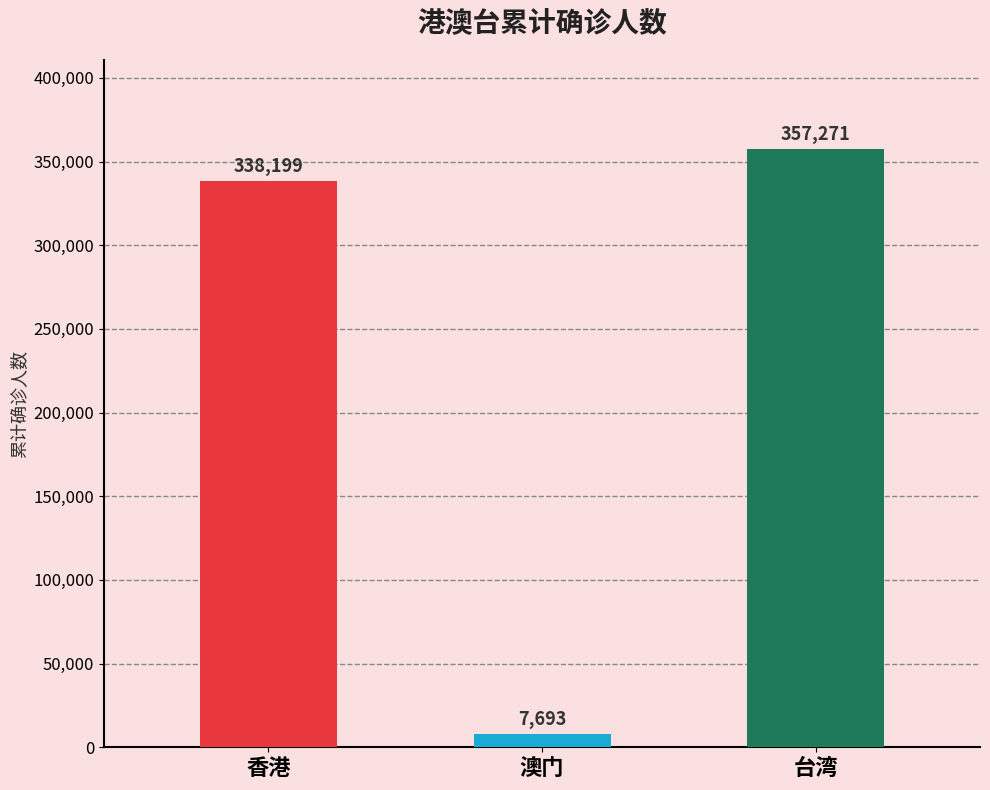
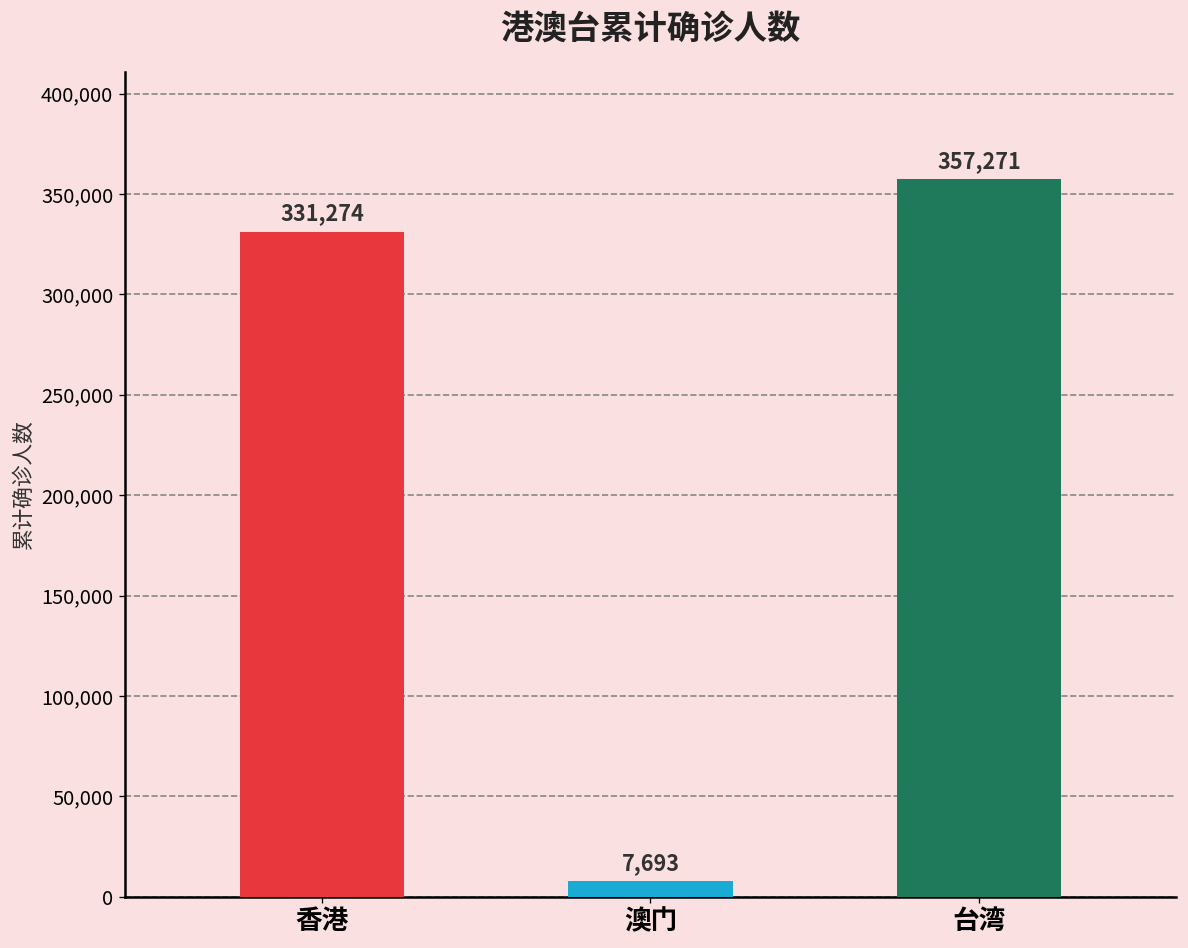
香港: 338,199 -> 331,274
